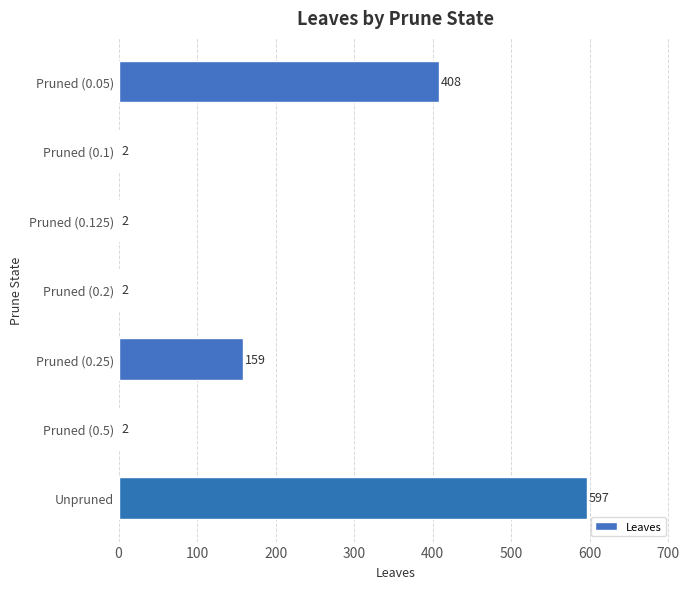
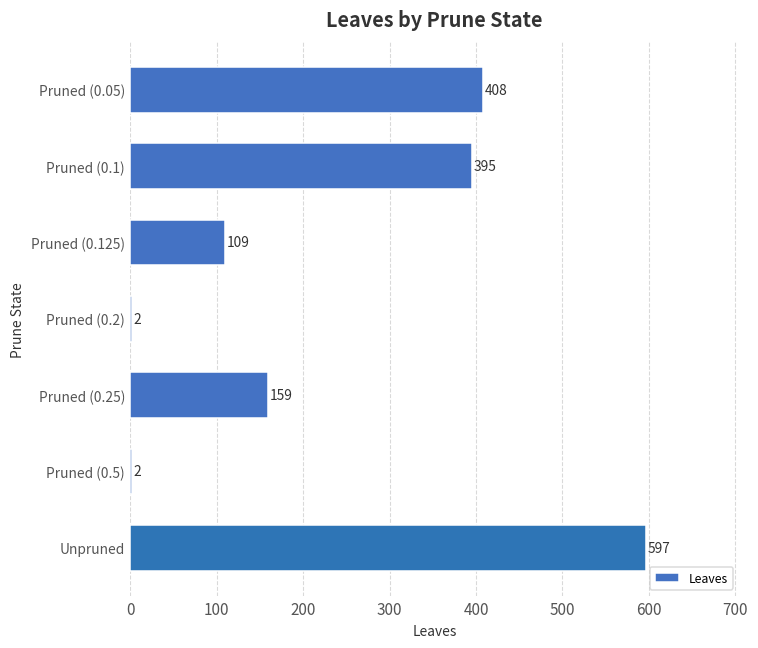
Pruned (0.1): 2 -> 395
Pruned (0.125): 2 -> 109
